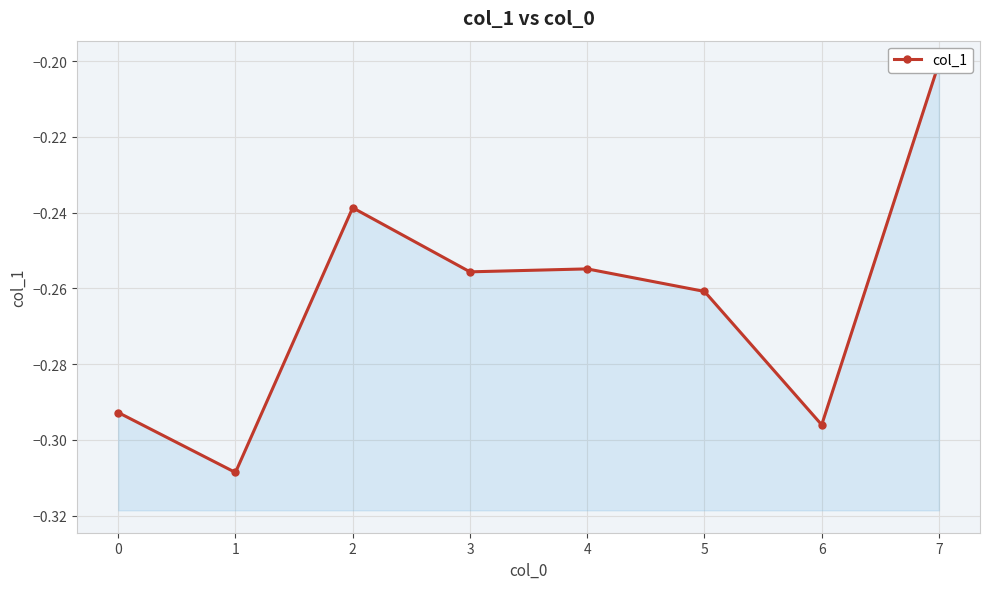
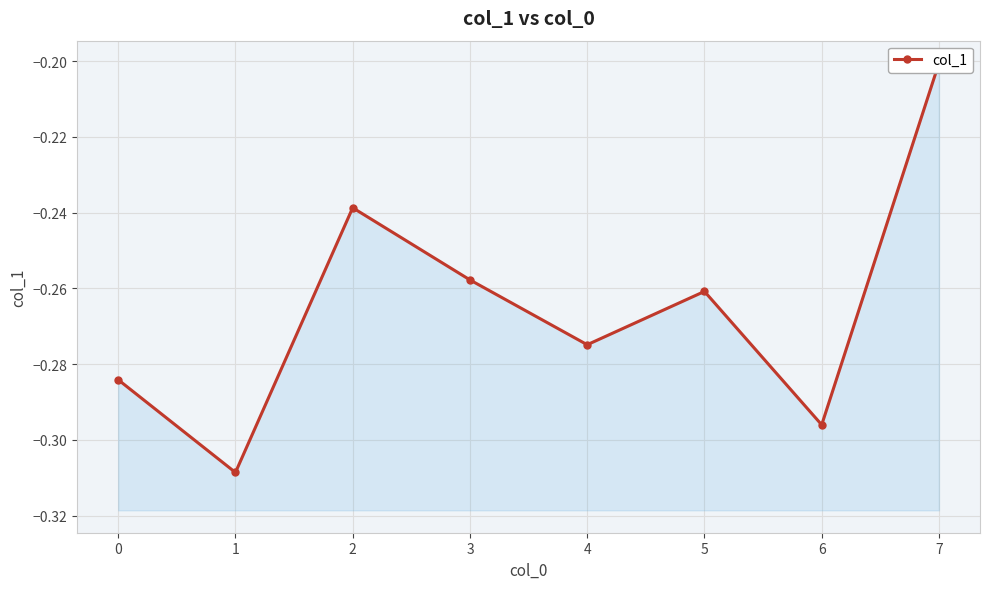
0: -0.293 -> -0.284
3: -0.256 -> -0.258
4: -0.255 -> -0.275
